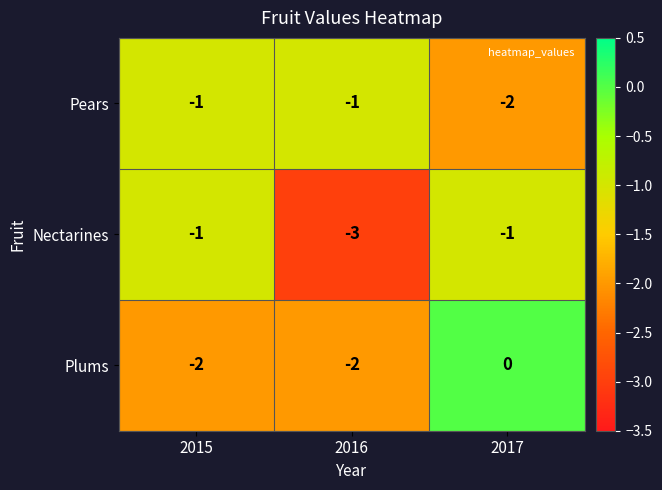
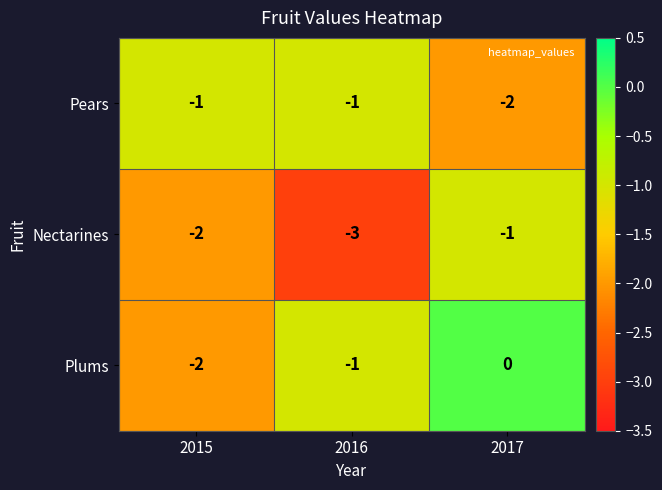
Nectarines, 2015: -1 -> -2
Plums, 2016: -2 -> -1
